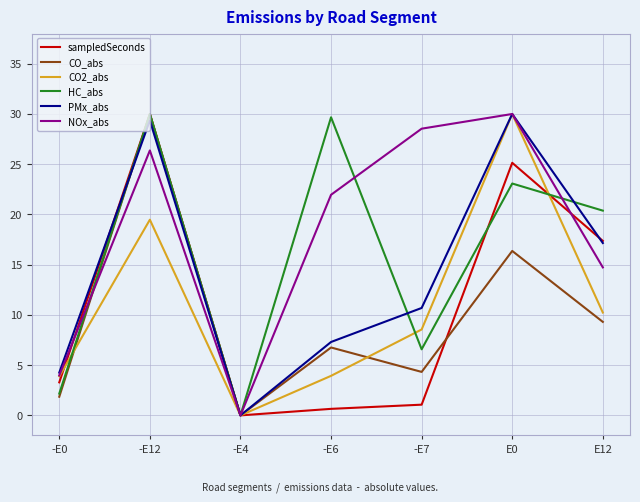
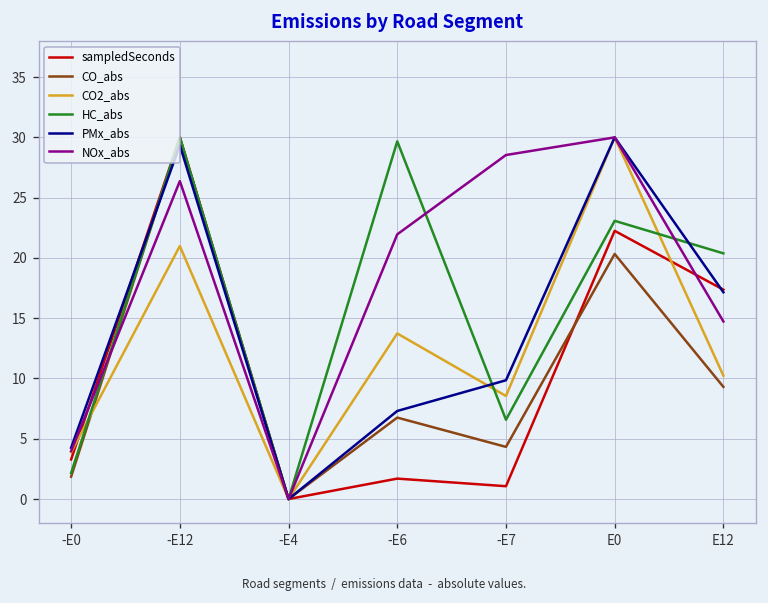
CO2_abs, -E12: 19.5 -> 21.0
sampledSeconds, -E6: 0.6 -> 1.7
CO2_abs, -E6: 3.9 -> 13.7
PMx_abs, -E7: 10.7 -> 9.9
sampledSeconds, E0: 25.1 -> 22.2
CO_abs, E0: 16.4 -> 20.3
